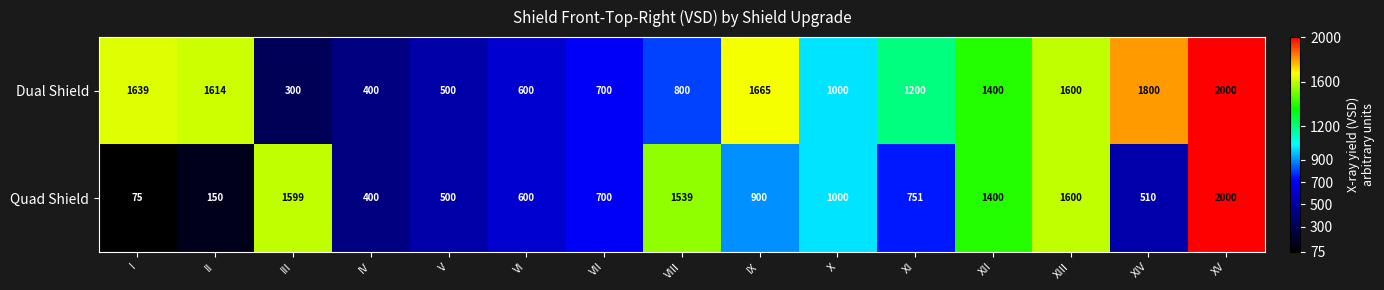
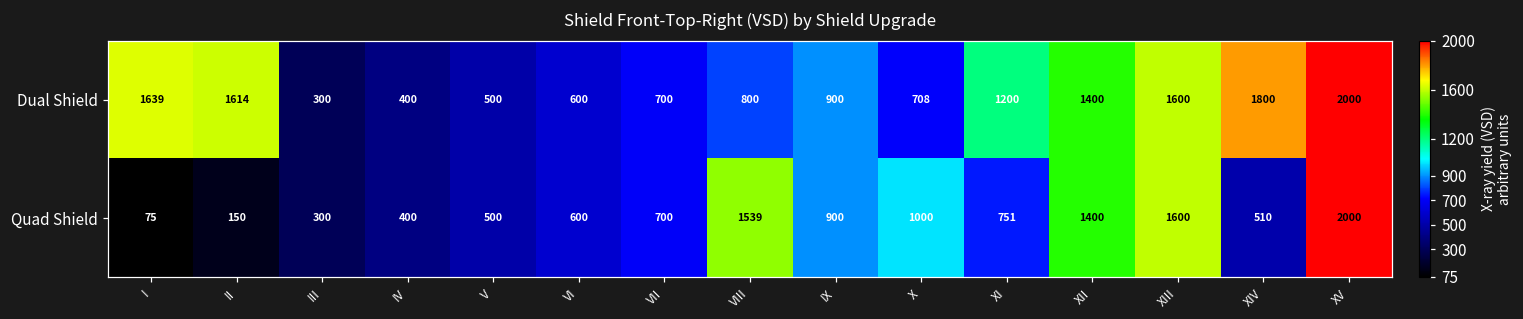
Dual Shield, IX: 1665 -> 900
Dual Shield, X: 1000 -> 708
Quad Shield, III: 1599 -> 300
